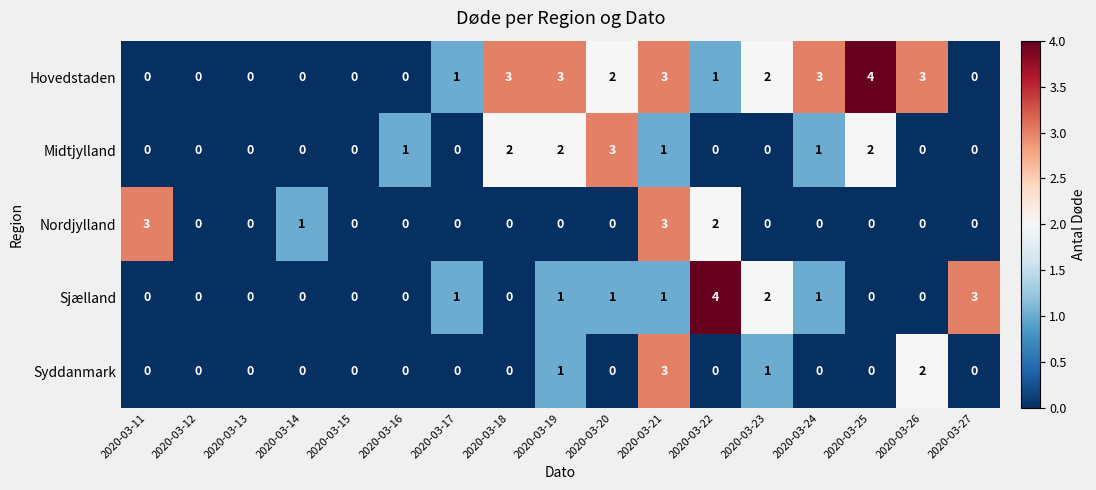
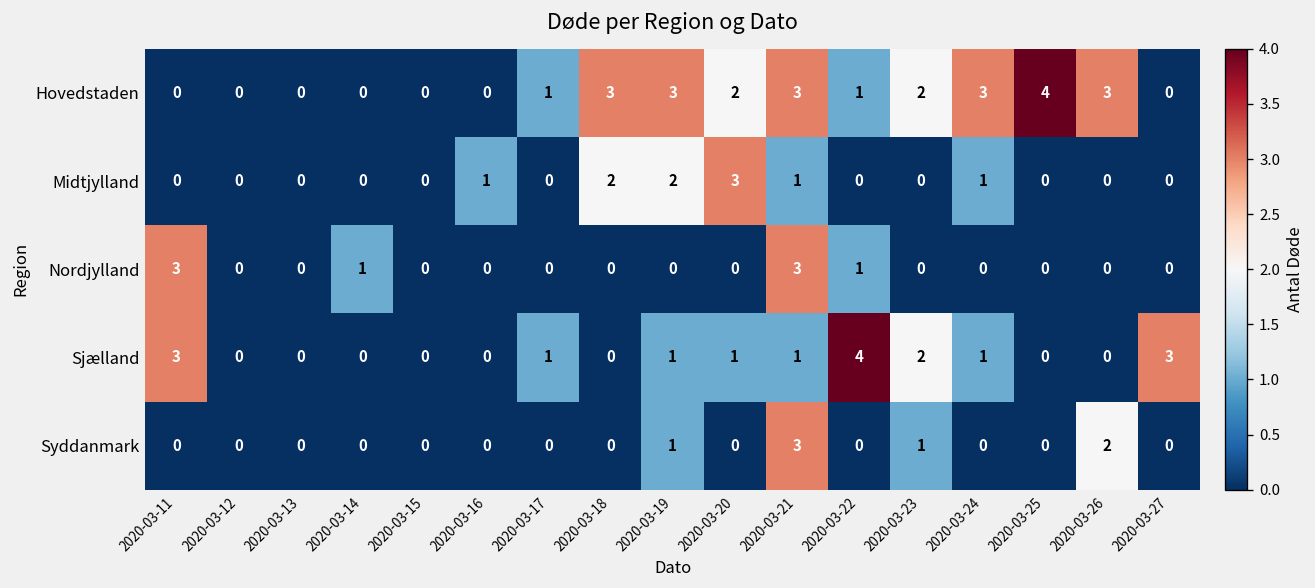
Midtjylland, 2020-03-25: 2 -> 0
Nordjylland, 2020-03-22: 2 -> 1
Sjælland, 2020-03-11: 0 -> 3
